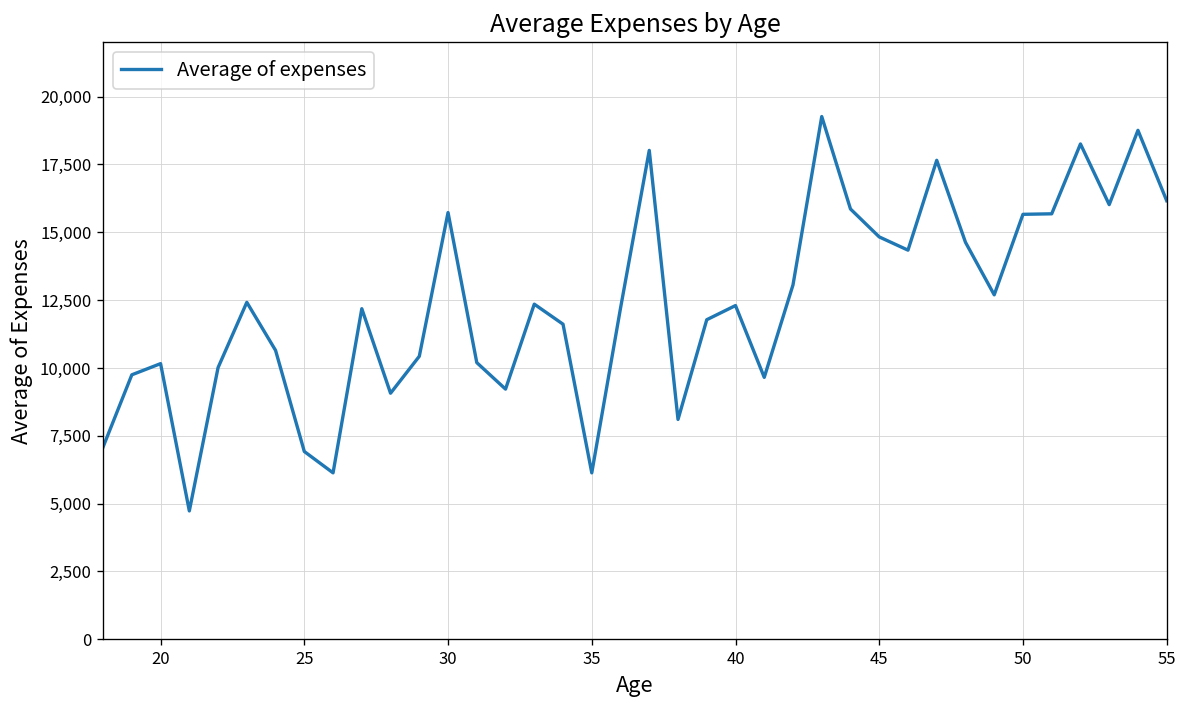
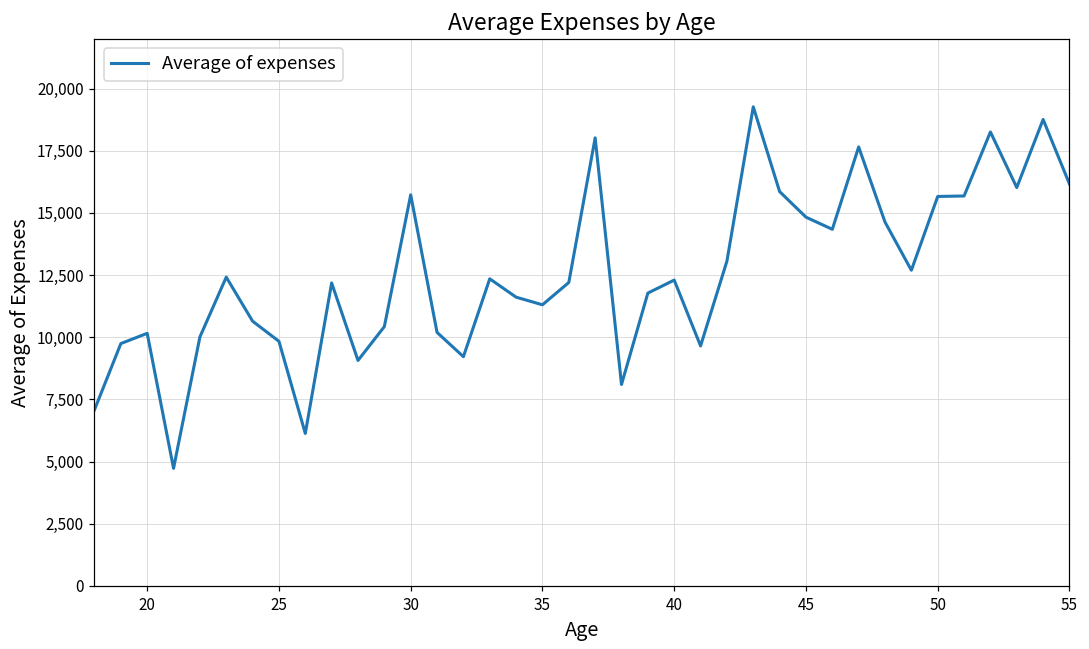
25: 6,900 -> 9,800
35: 6,100 -> 11,300
